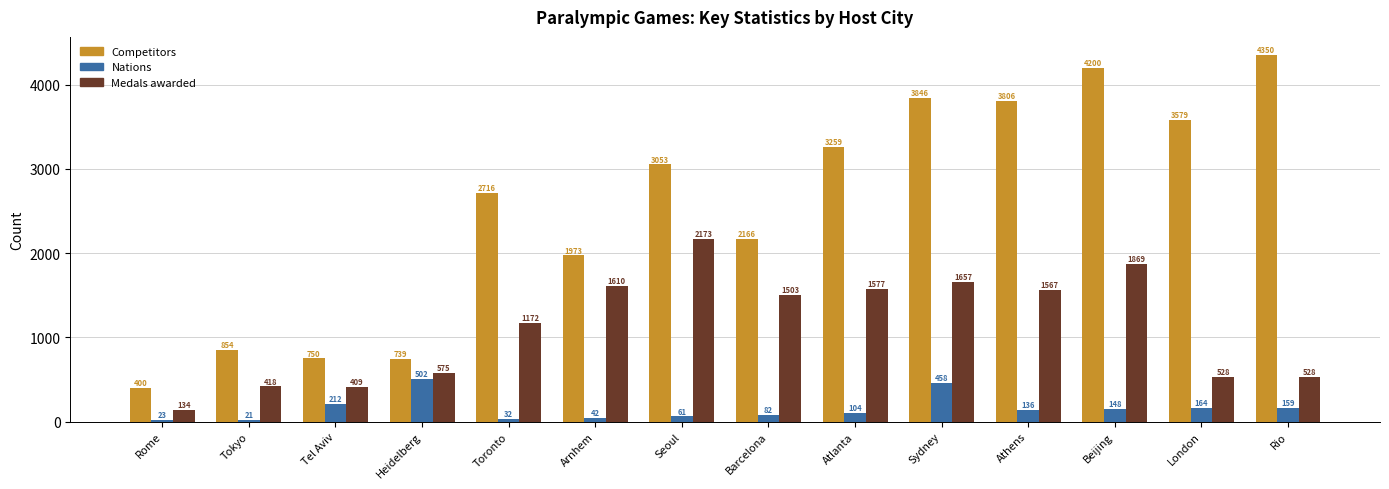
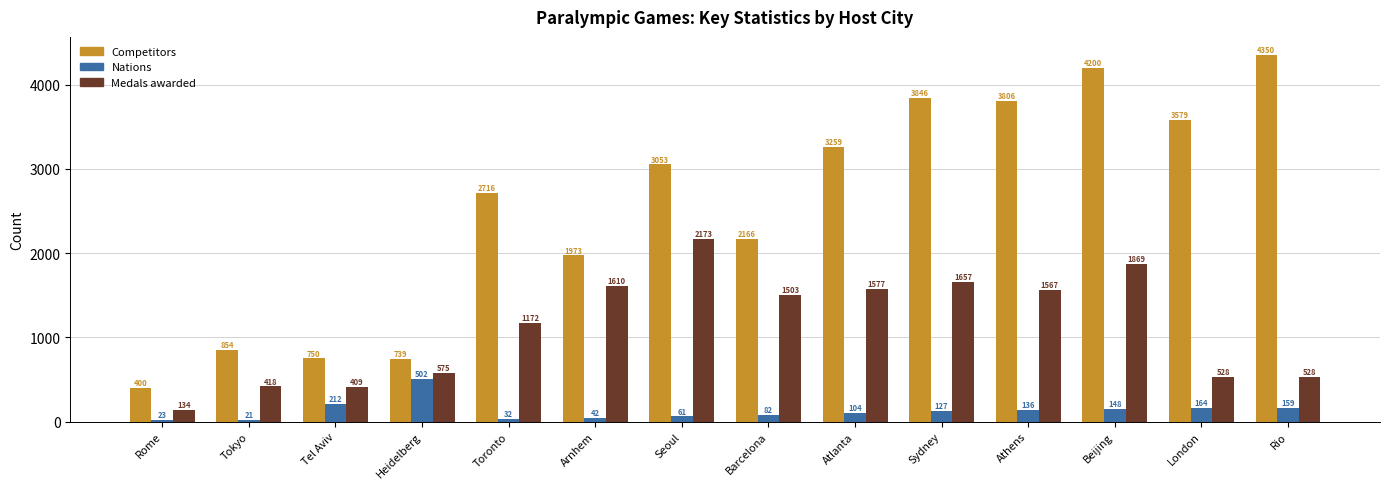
Nations, Sydney: 458 -> 127
